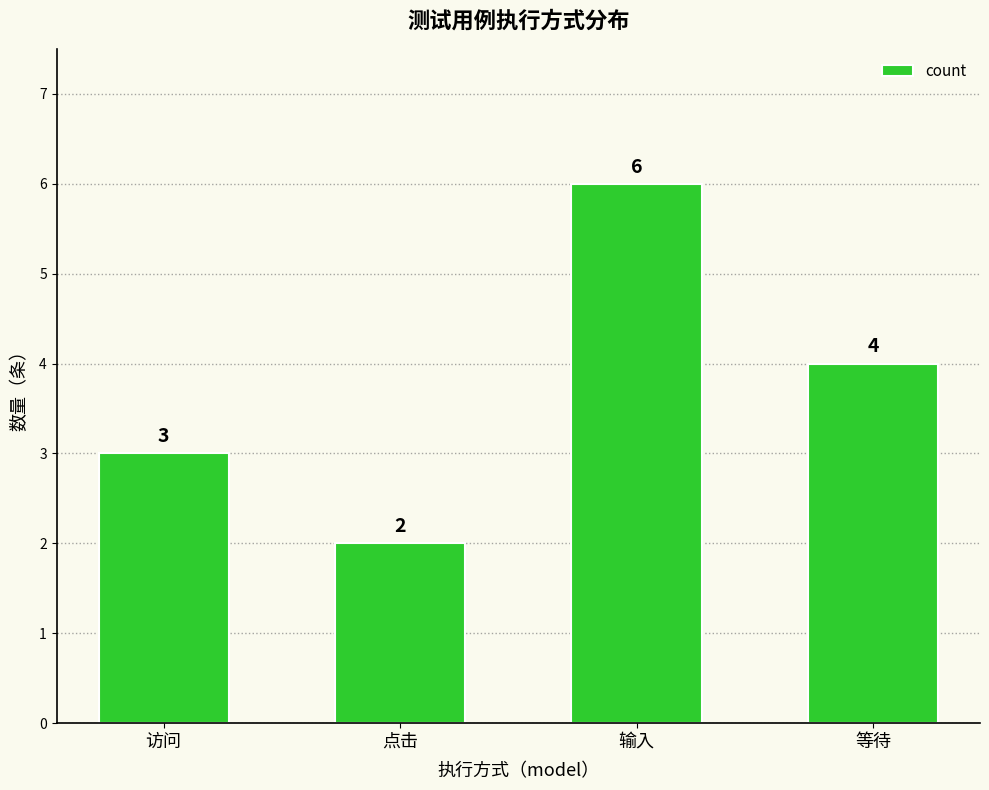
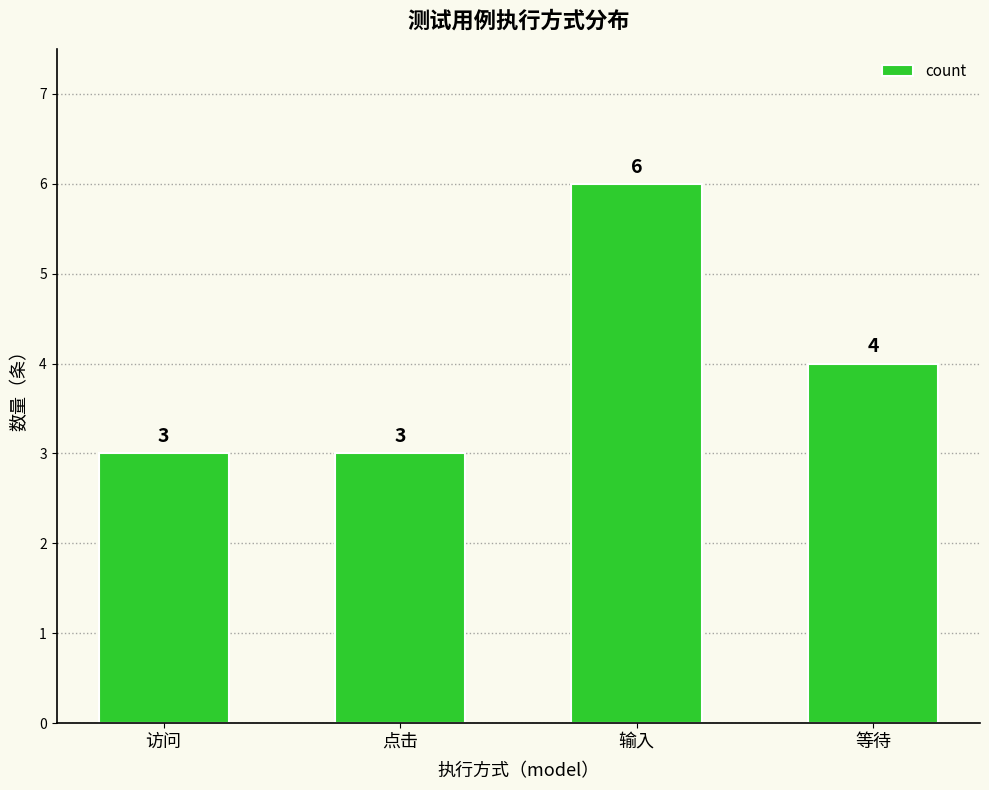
点击: 2 -> 3
